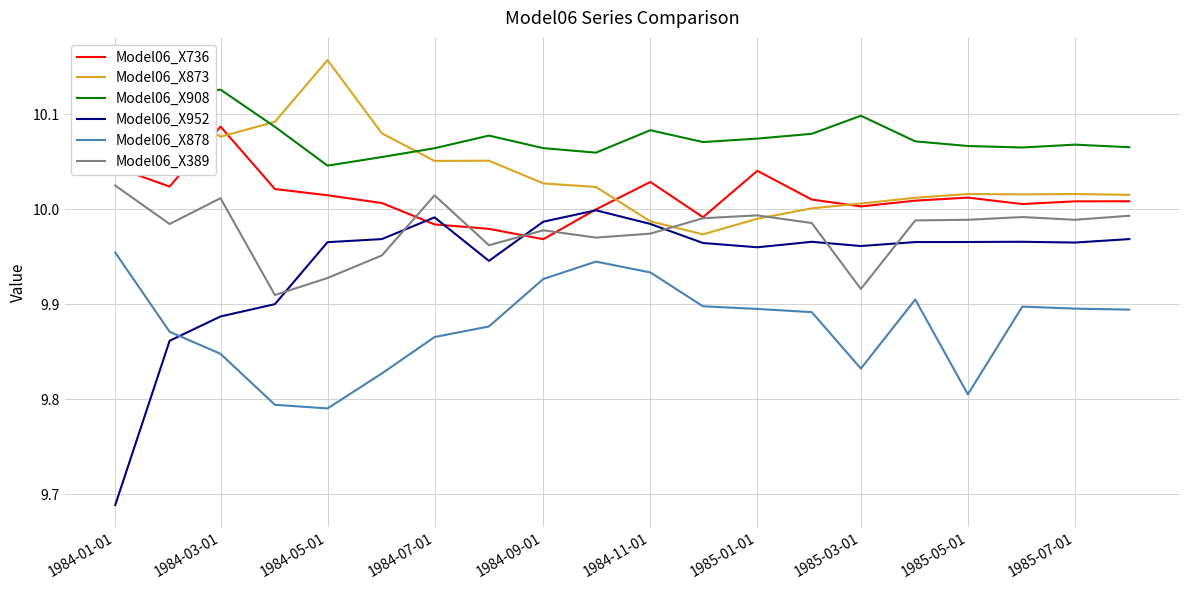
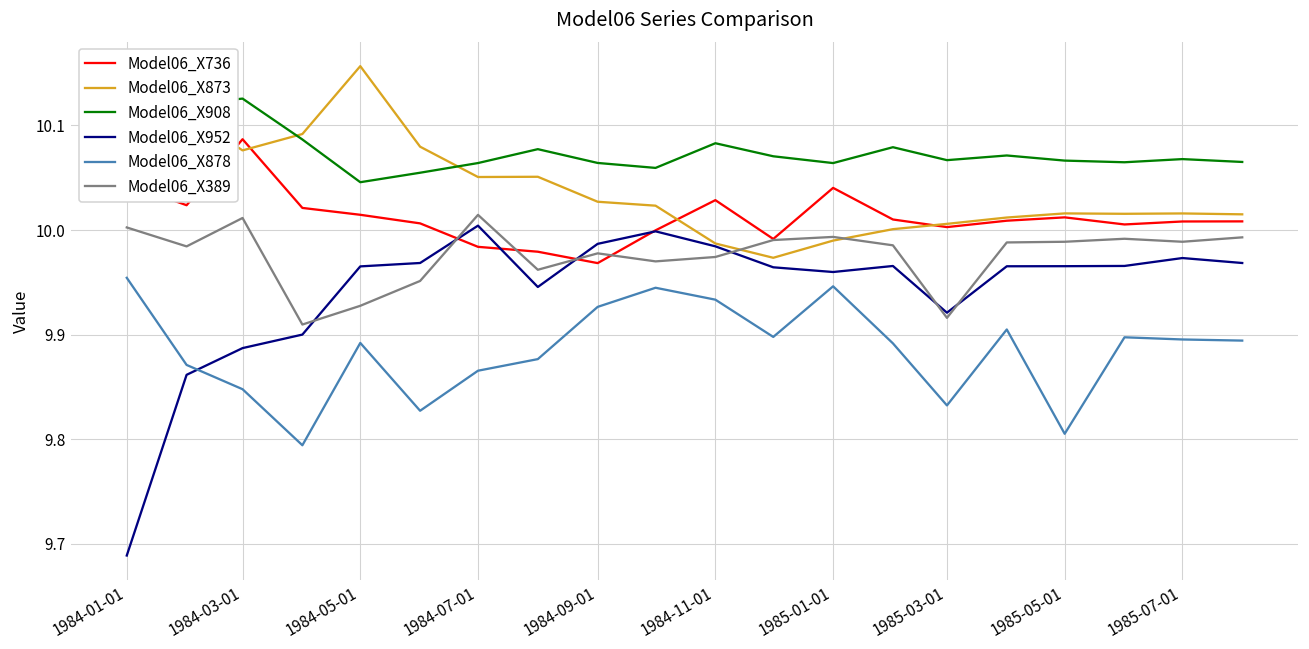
Model06_X389, 1984-01-01: 10.02 -> 10.00
Model06_X878, 1984-05-01: 9.79 -> 9.89
Model06_X952, 1984-07-01: 9.99 -> 10.00
Model06_X908, 1985-01-01: 10.07 -> 10.06
Model06_X878, 1985-01-01: 9.90 -> 9.95
Model06_X908, 1985-03-01: 10.10 -> 10.07
Model06_X952, 1985-03-01: 9.96 -> 9.92
Model06_X952, 1985-07-01: 9.96 -> 9.97
